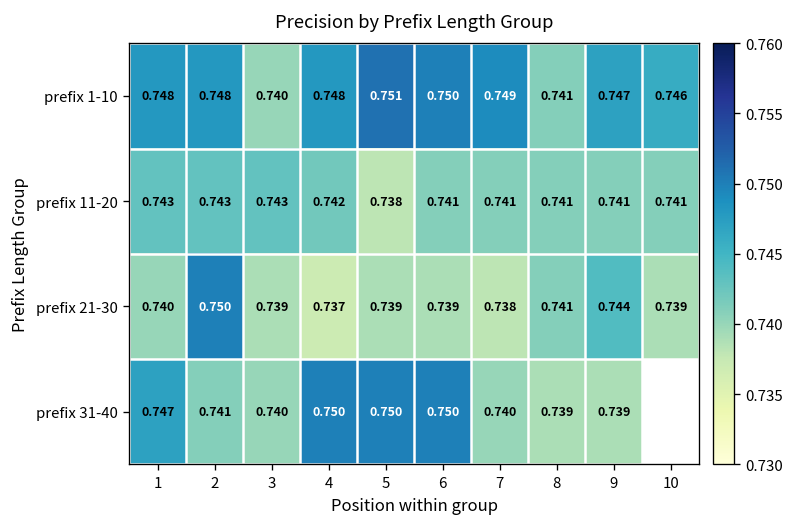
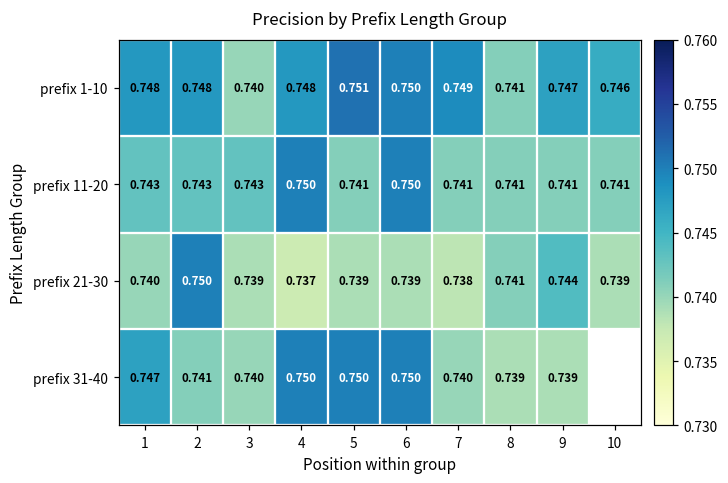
prefix 11-20, 4: 0.742 -> 0.750
prefix 11-20, 5: 0.738 -> 0.741
prefix 11-20, 6: 0.741 -> 0.750
